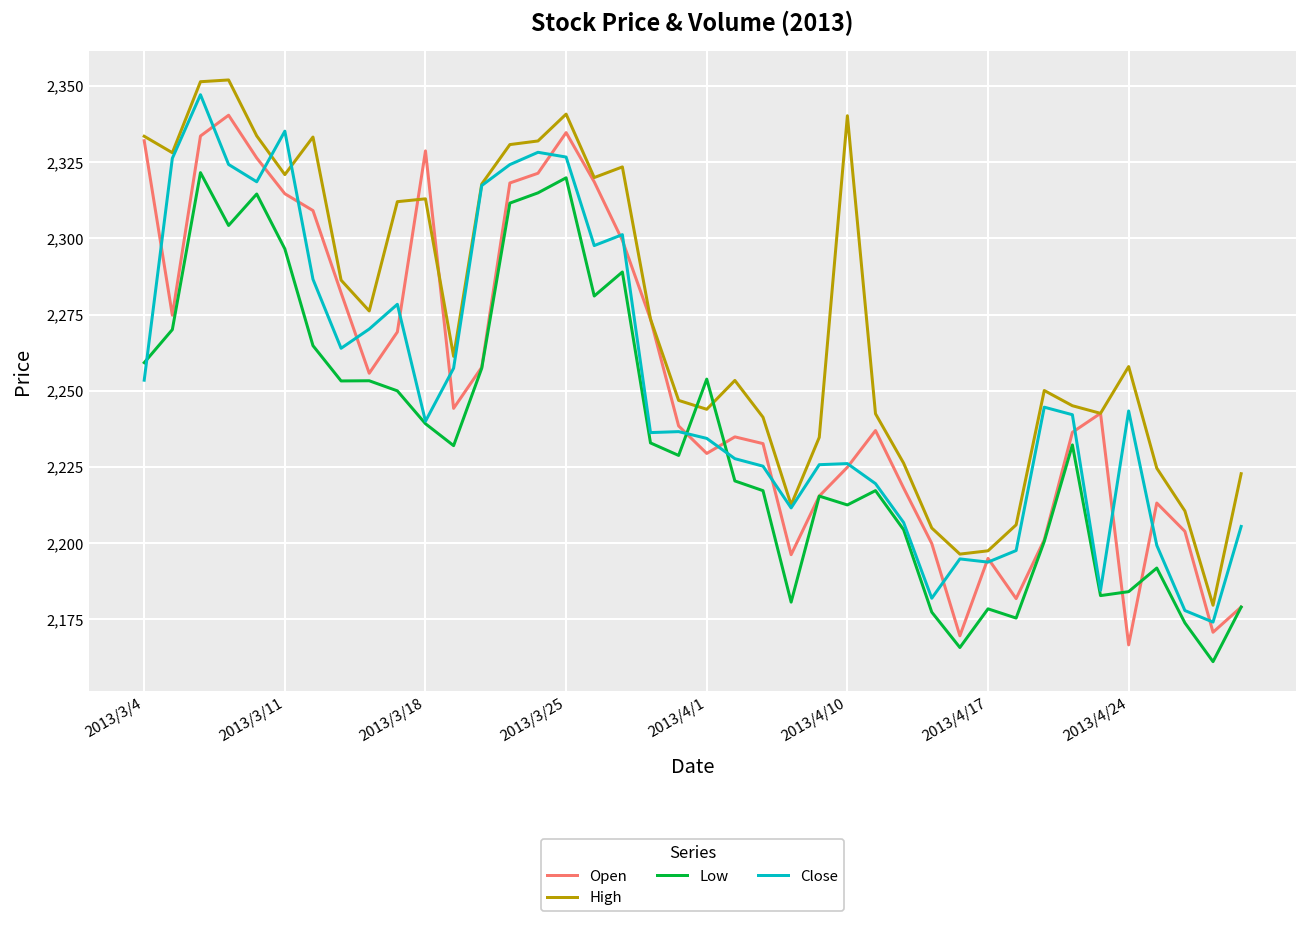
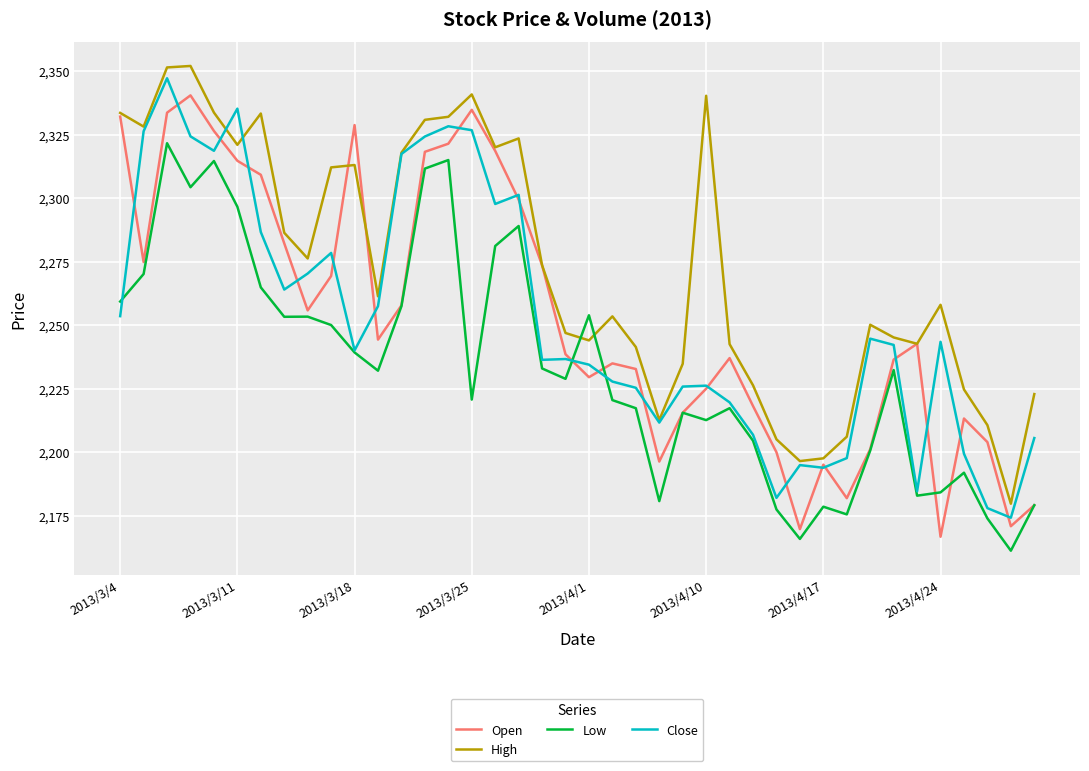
Low, 2013/3/25: 2,320 -> 2,221
